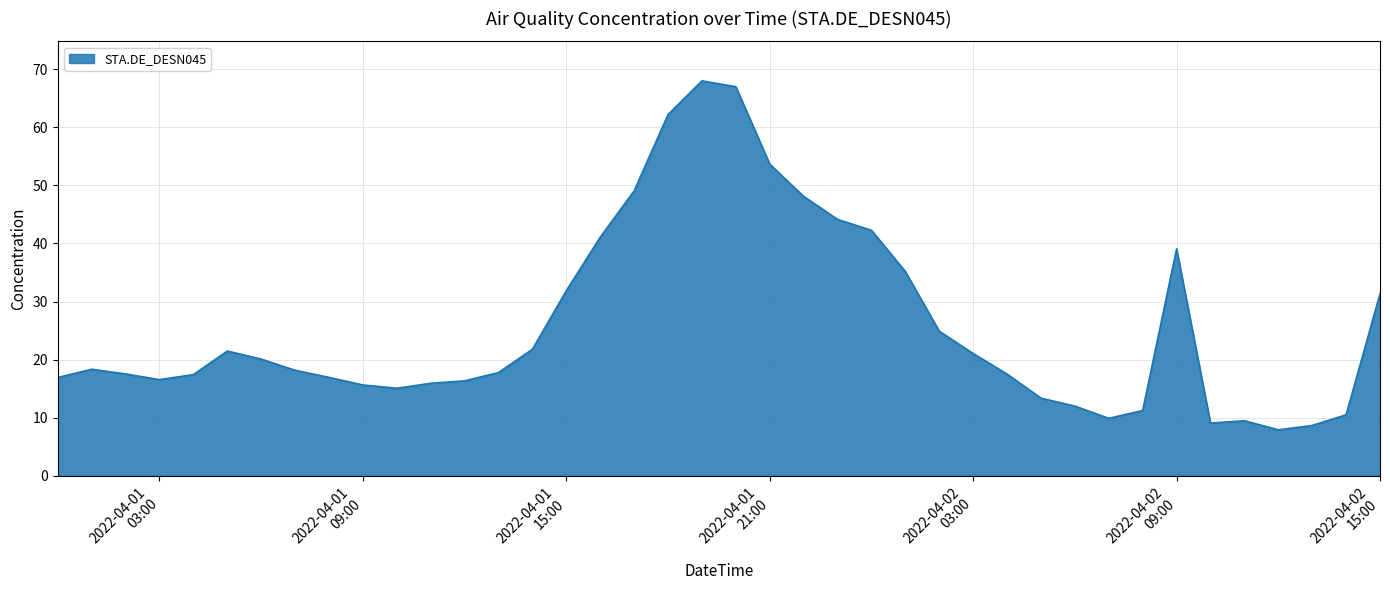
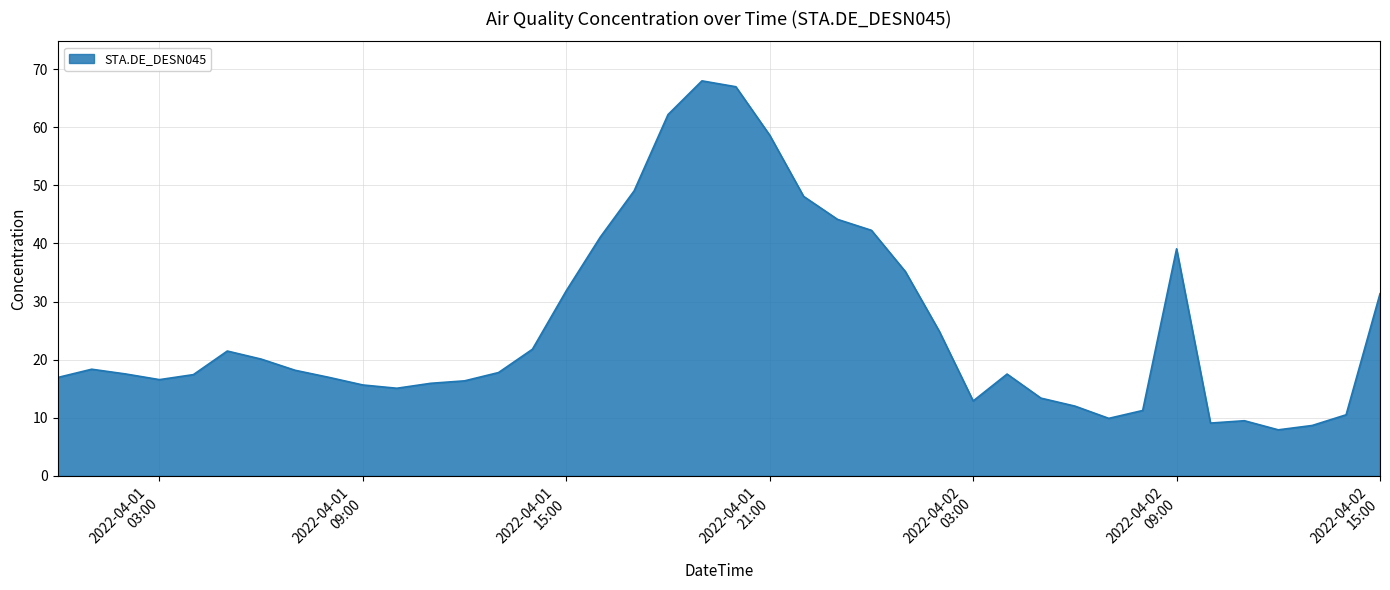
2022-04-01 21:00: 54 -> 59
2022-04-02 03:00: 21 -> 13
